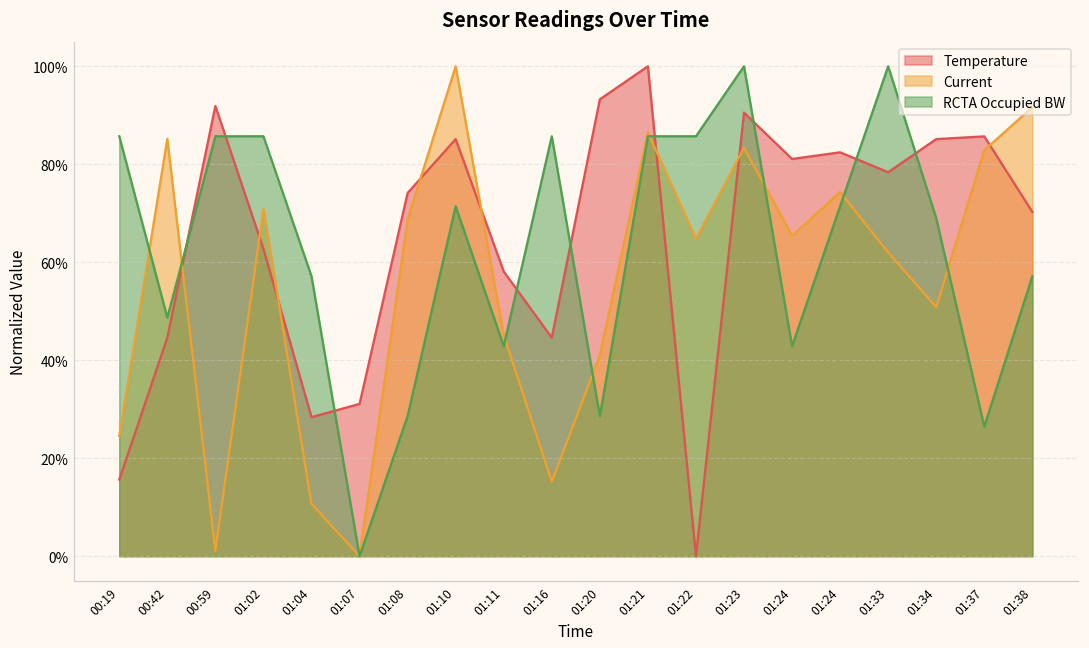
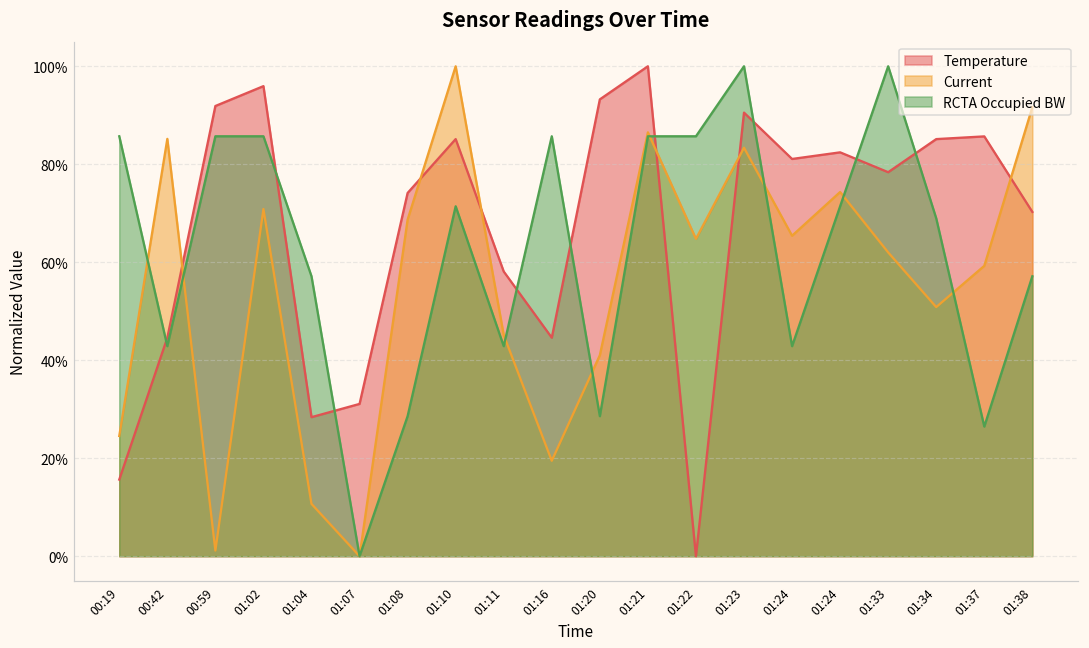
RCTA Occupied BW, 00:42: 49% -> 43%
Temperature, 01:02: 63% -> 96%
Current, 01:16: 15% -> 19%
Current, 01:37: 83% -> 59%
